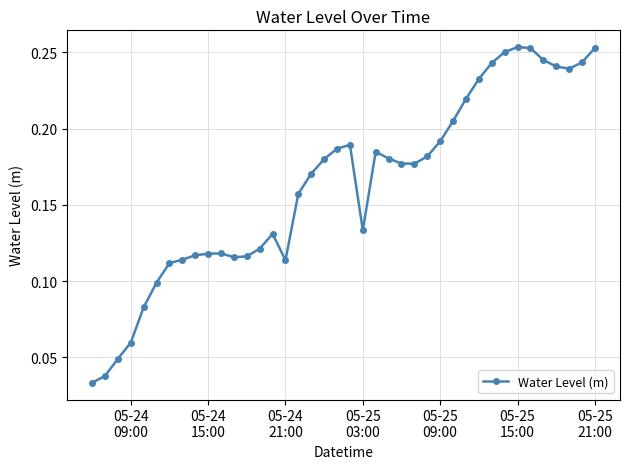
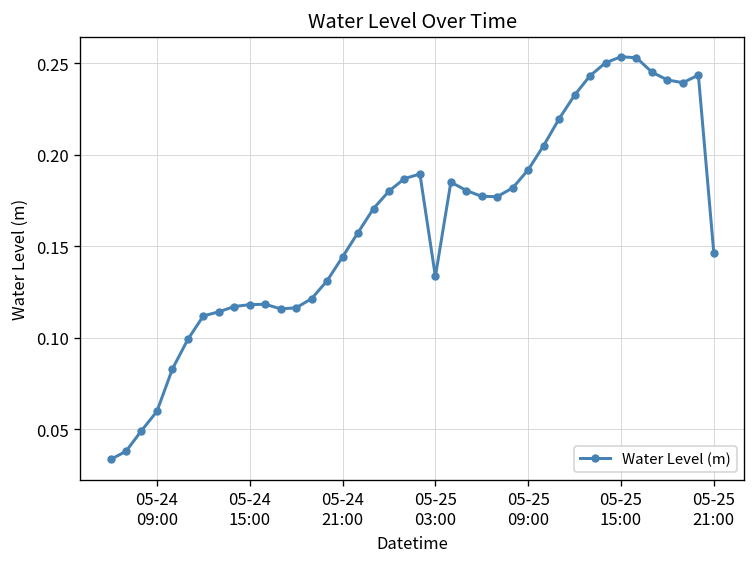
05-24 21:00: 0.114 -> 0.144
05-25 21:00: 0.253 -> 0.146
